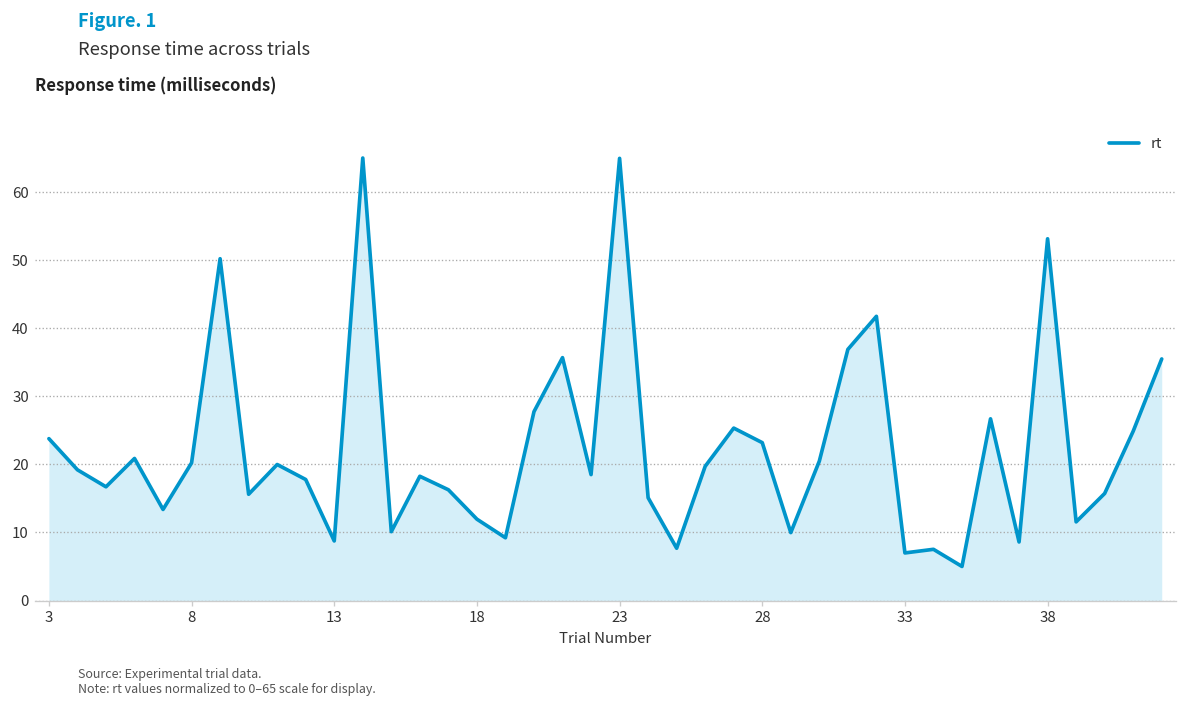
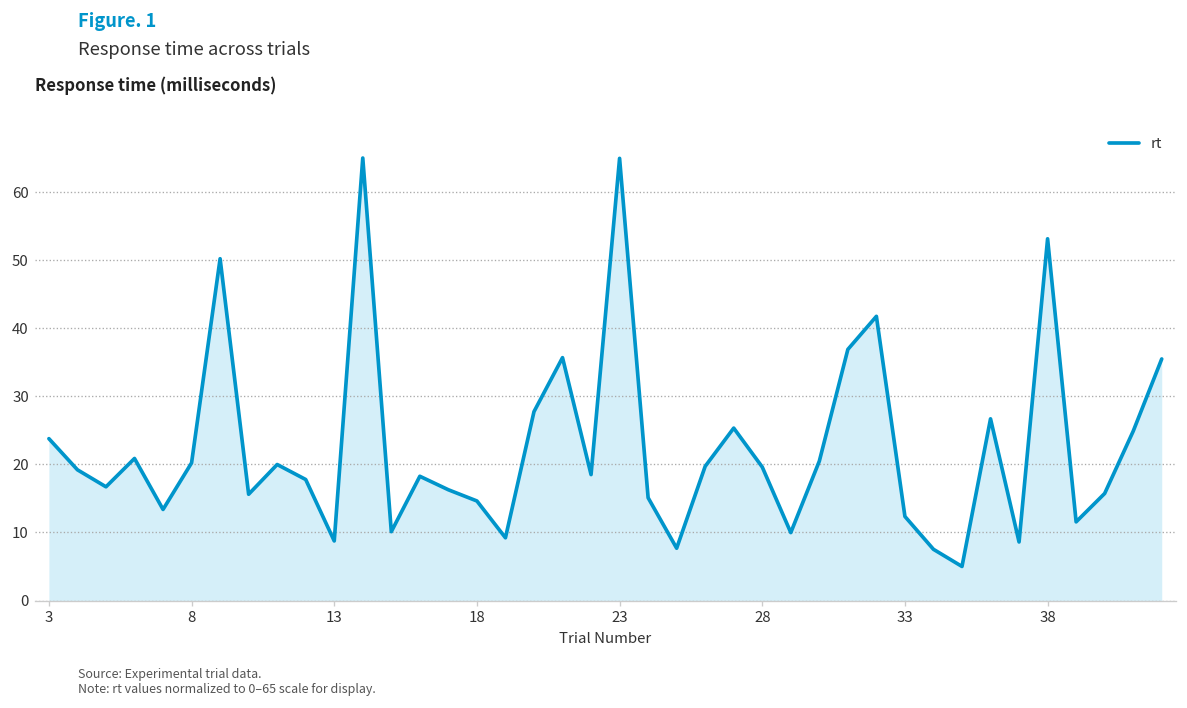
18: 12 -> 15
28: 23 -> 20
33: 7 -> 12
